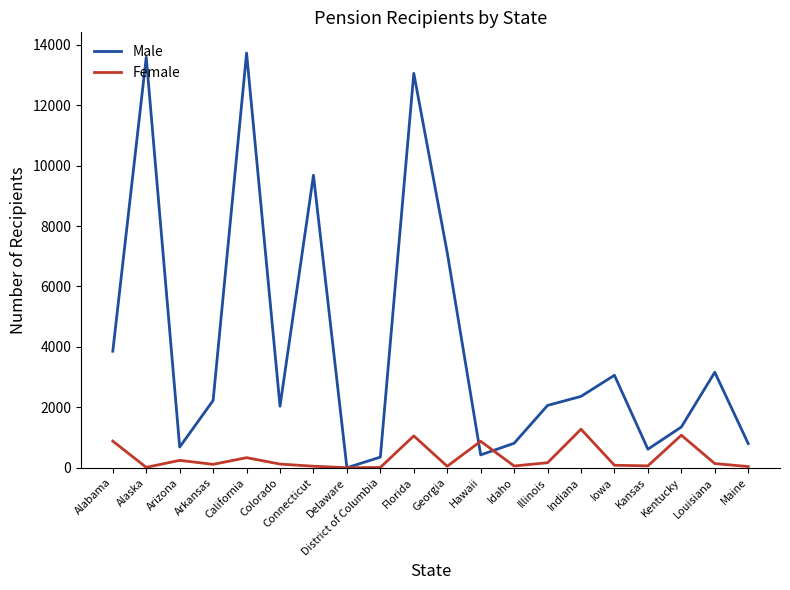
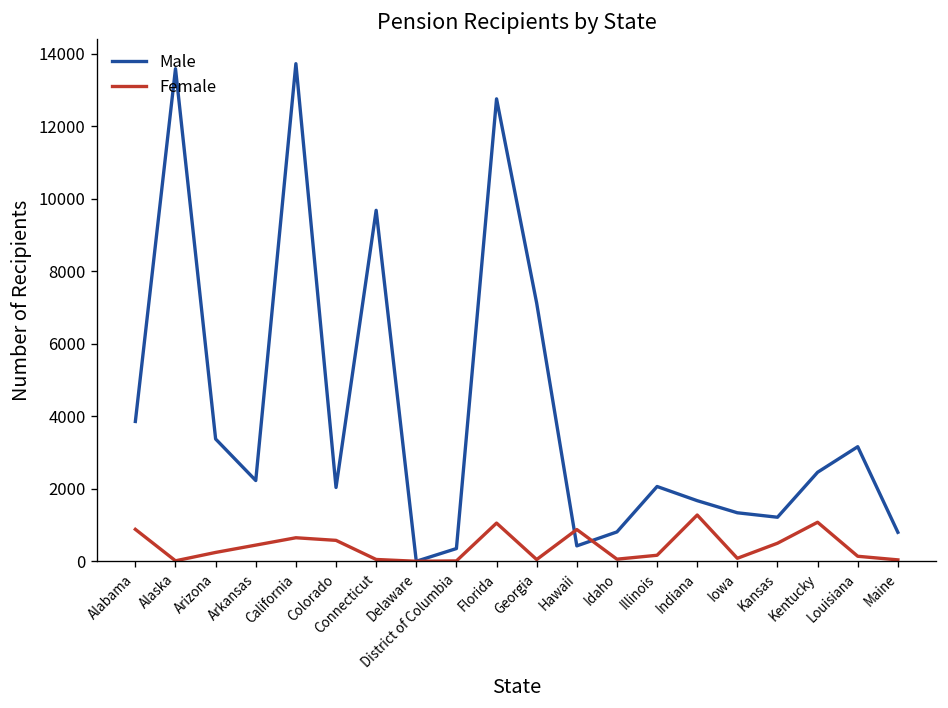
Male, Arizona: 700 -> 3400
Female, Arkansas: 100 -> 400
Female, California: 300 -> 600
Female, Colorado: 100 -> 600
Male, Florida: 13100 -> 12800
Male, Indiana: 2400 -> 1700
Male, Iowa: 3100 -> 1300
Male, Kansas: 600 -> 1200
Female, Kansas: 100 -> 500
Male, Kentucky: 1300 -> 2500
